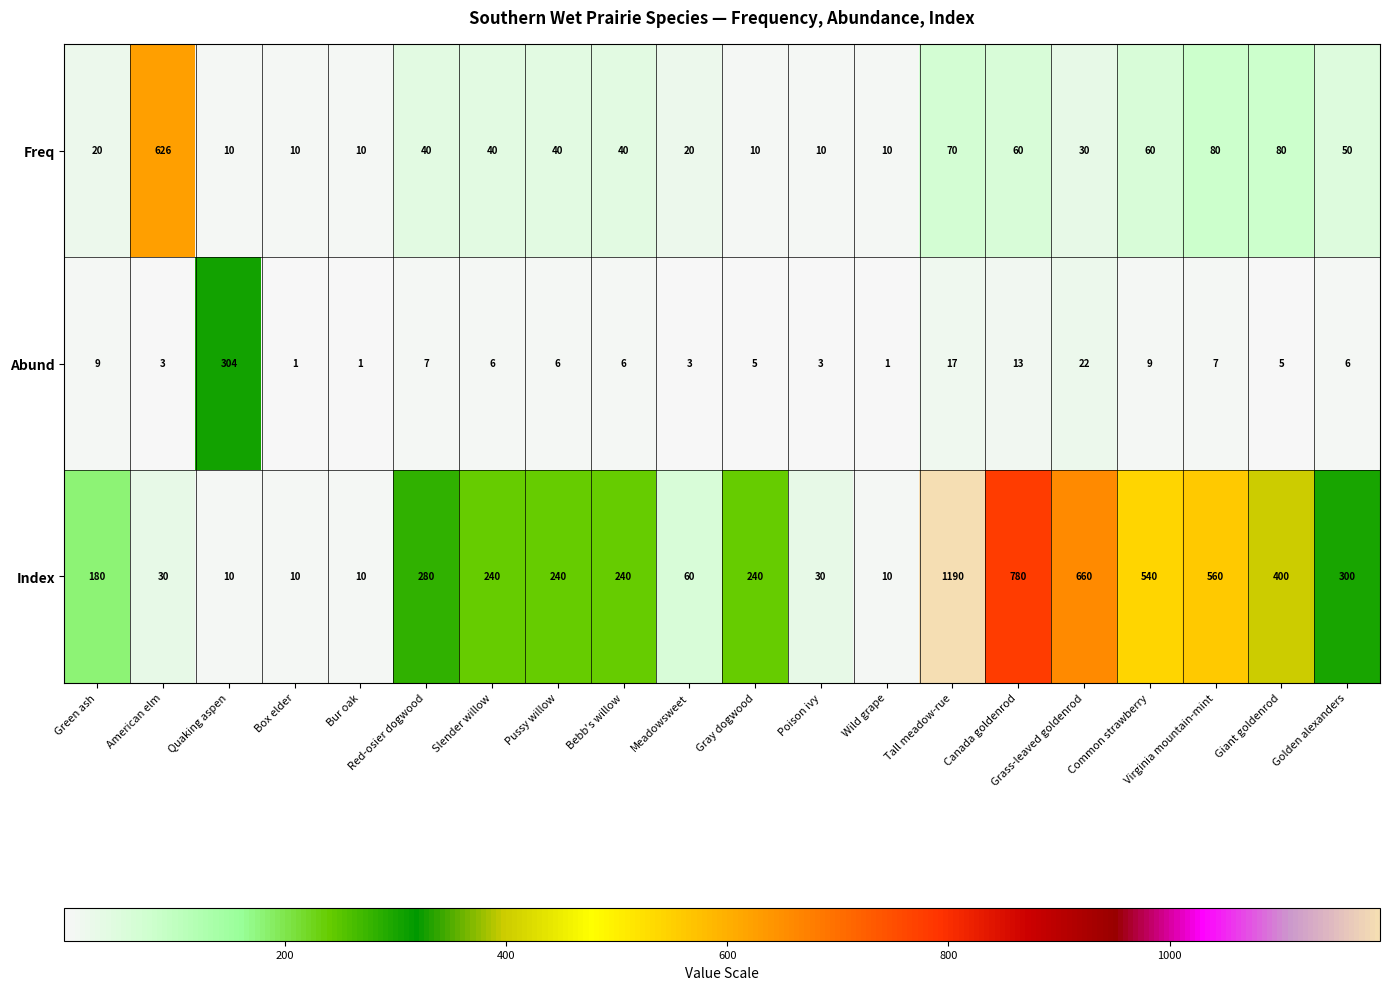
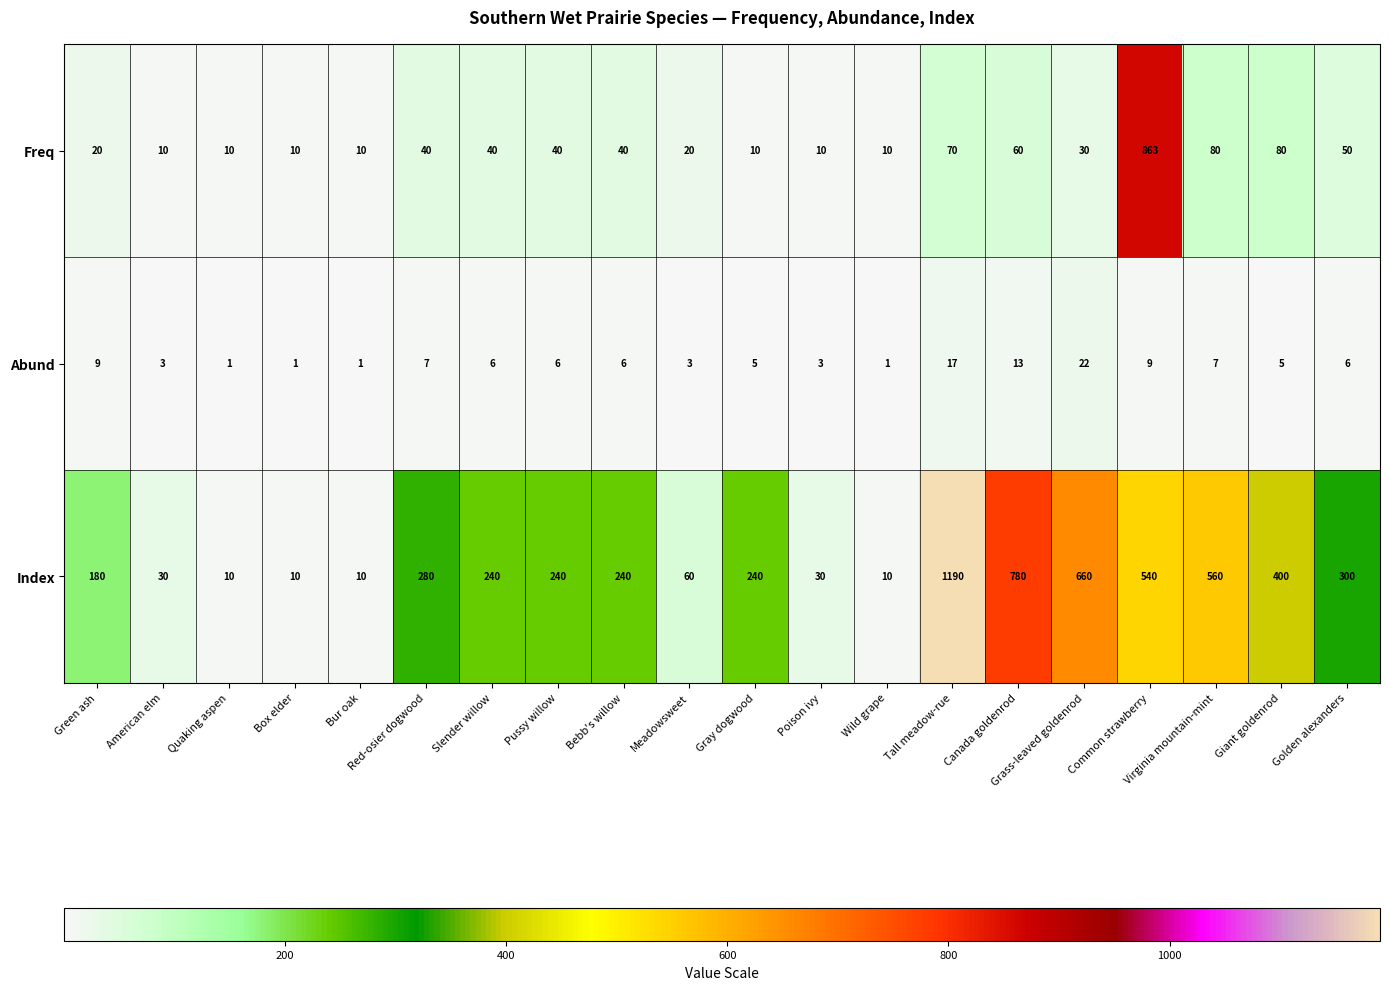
Freq, American elm: 626 -> 10
Freq, Common strawberry: 60 -> 863
Abund, Quaking aspen: 304 -> 1
